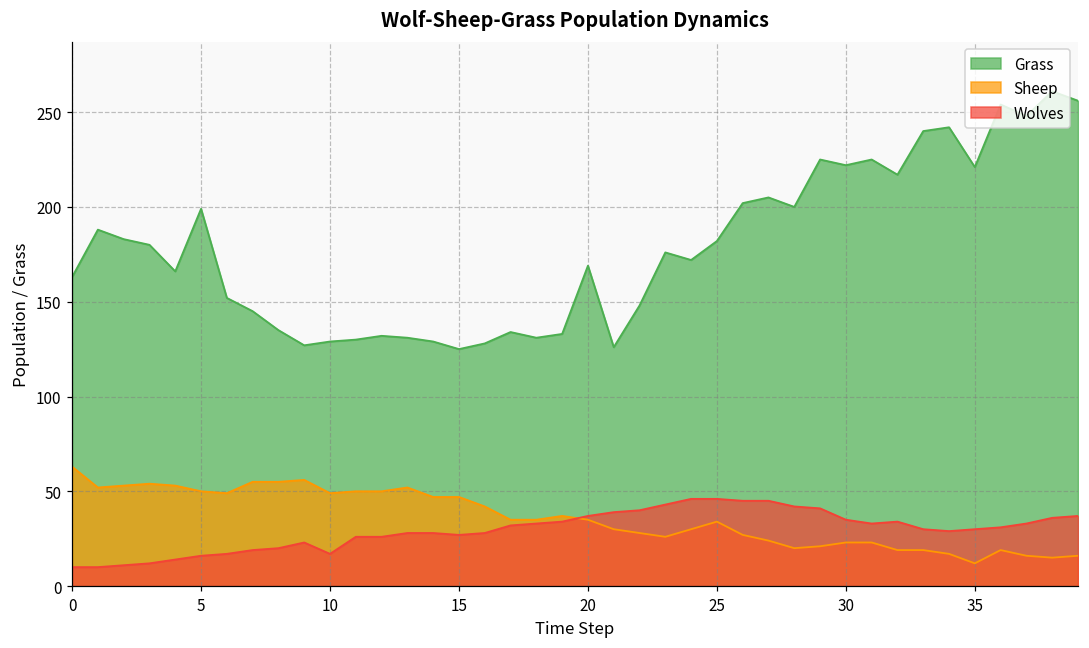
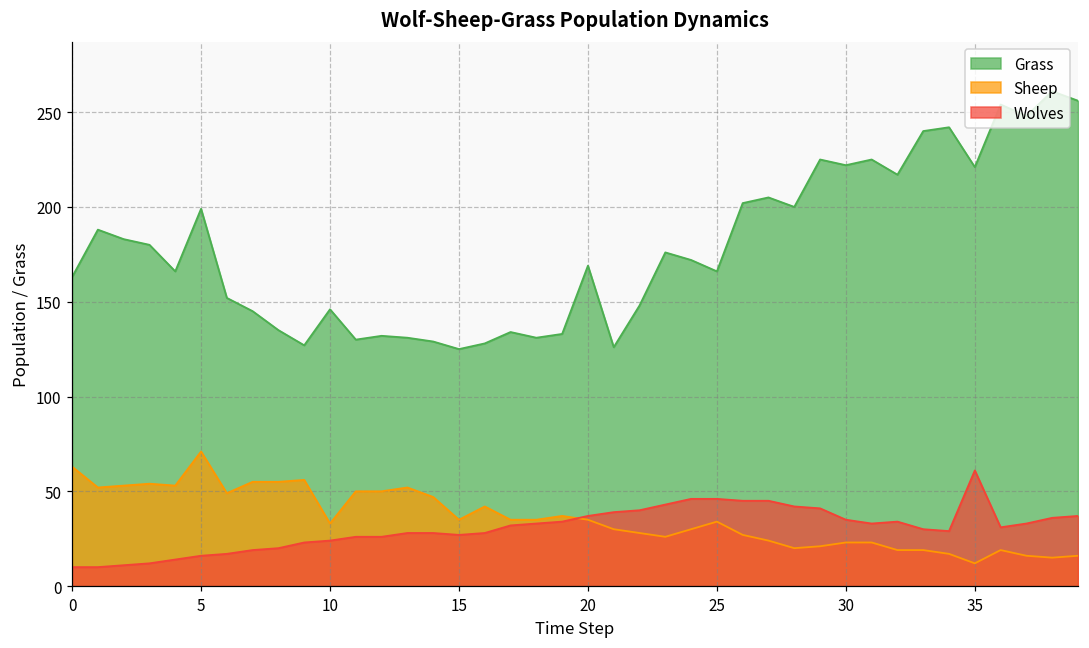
Sheep, 5: 50 -> 71
Grass, 10: 129 -> 146
Sheep, 10: 49 -> 33
Wolves, 10: 17 -> 24
Sheep, 15: 47 -> 35
Grass, 25: 182 -> 166
Wolves, 35: 30 -> 61
